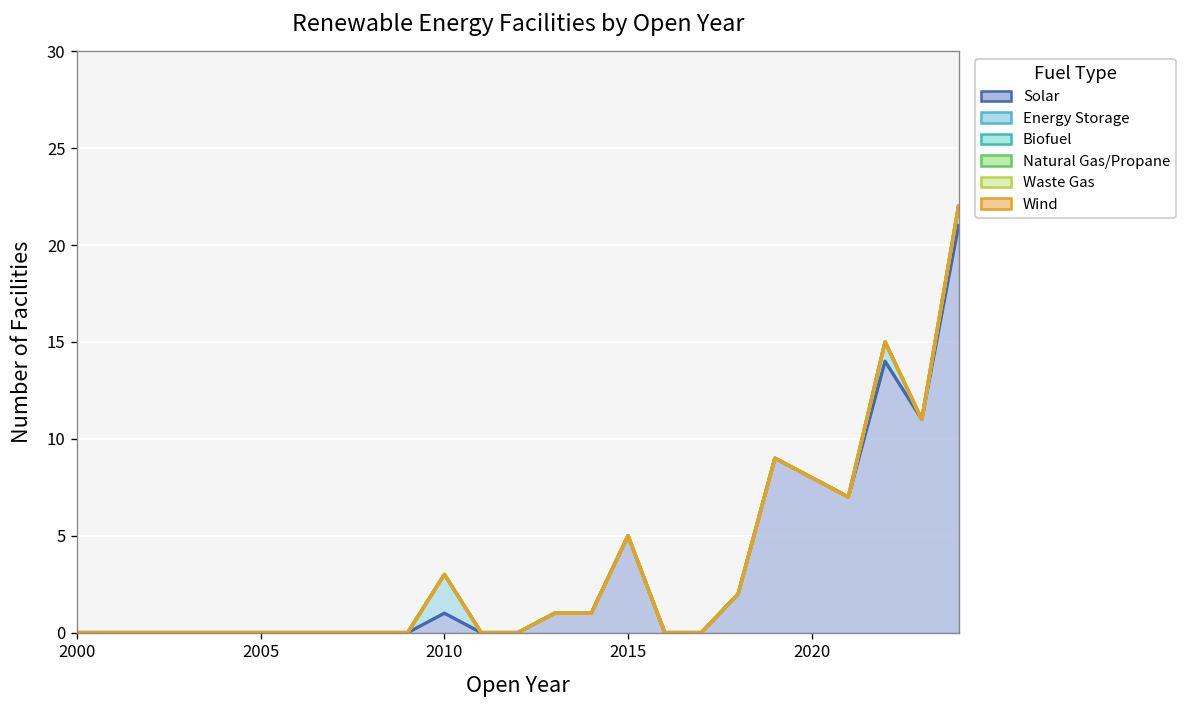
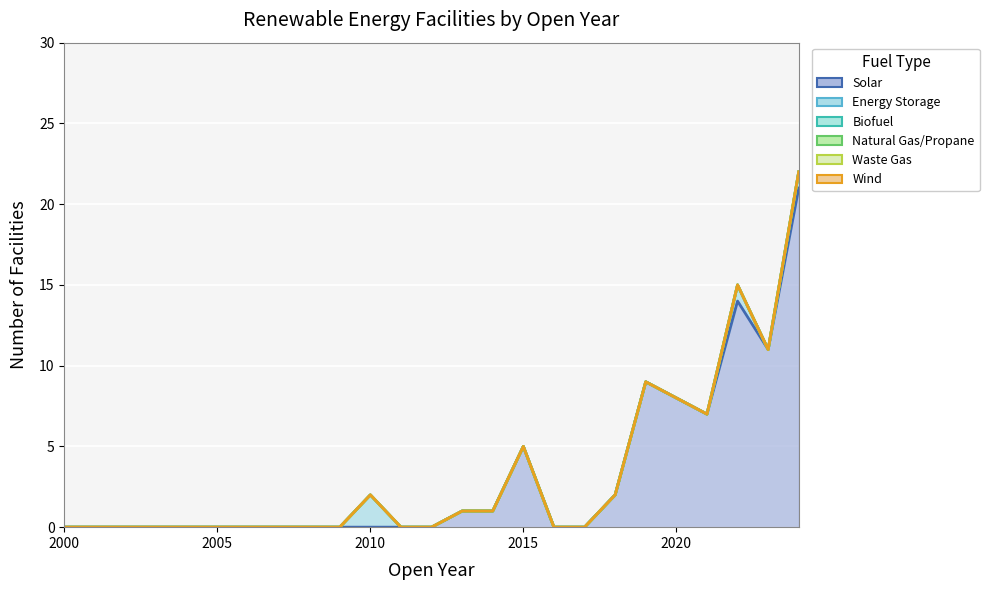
Solar, 2010: 1 -> 0
